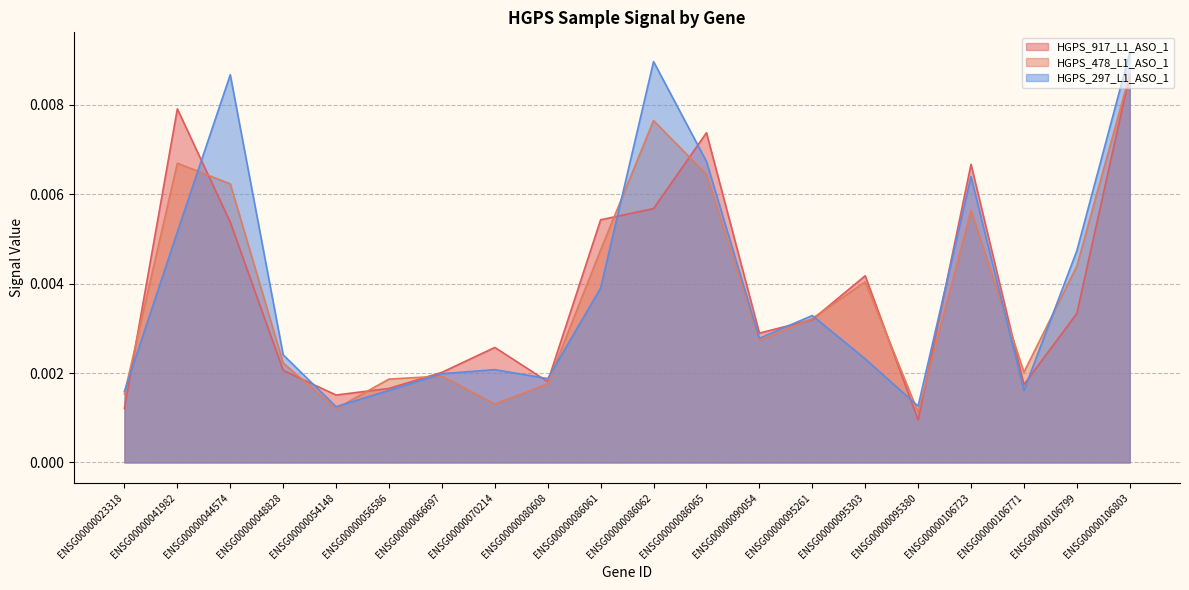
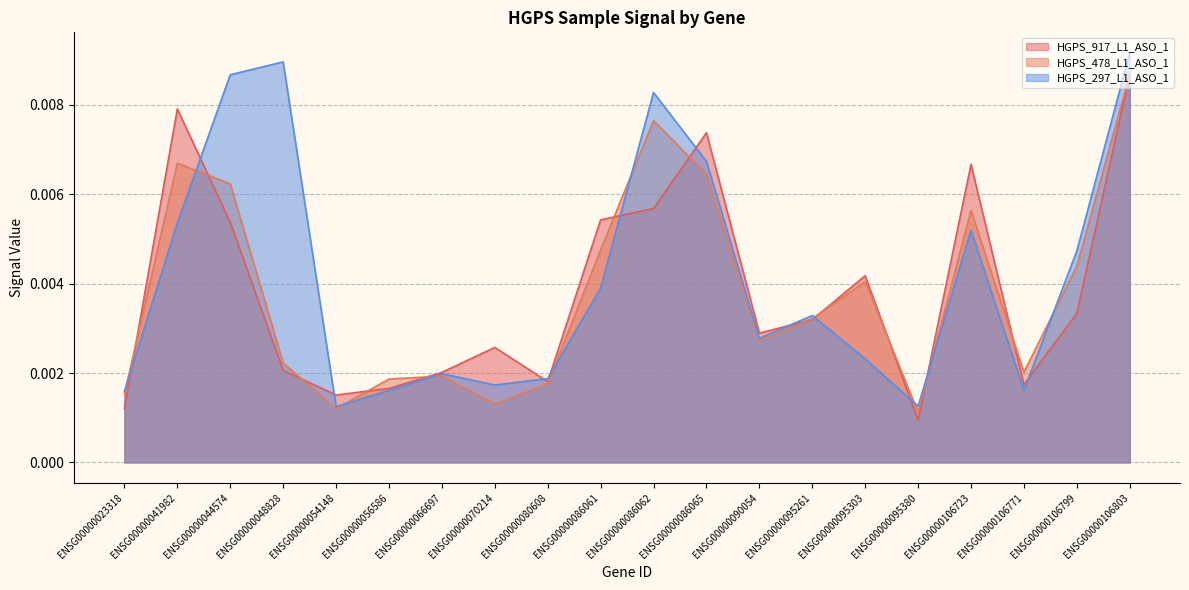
HGPS_297_L1_ASO_1, ENSG00000041982: 0.0052 -> 0.0054
HGPS_297_L1_ASO_1, ENSG00000048828: 0.0024 -> 0.0090
HGPS_297_L1_ASO_1, ENSG00000070214: 0.0021 -> 0.0017
HGPS_297_L1_ASO_1, ENSG00000086062: 0.0090 -> 0.0083
HGPS_297_L1_ASO_1, ENSG00000106723: 0.0064 -> 0.0052
